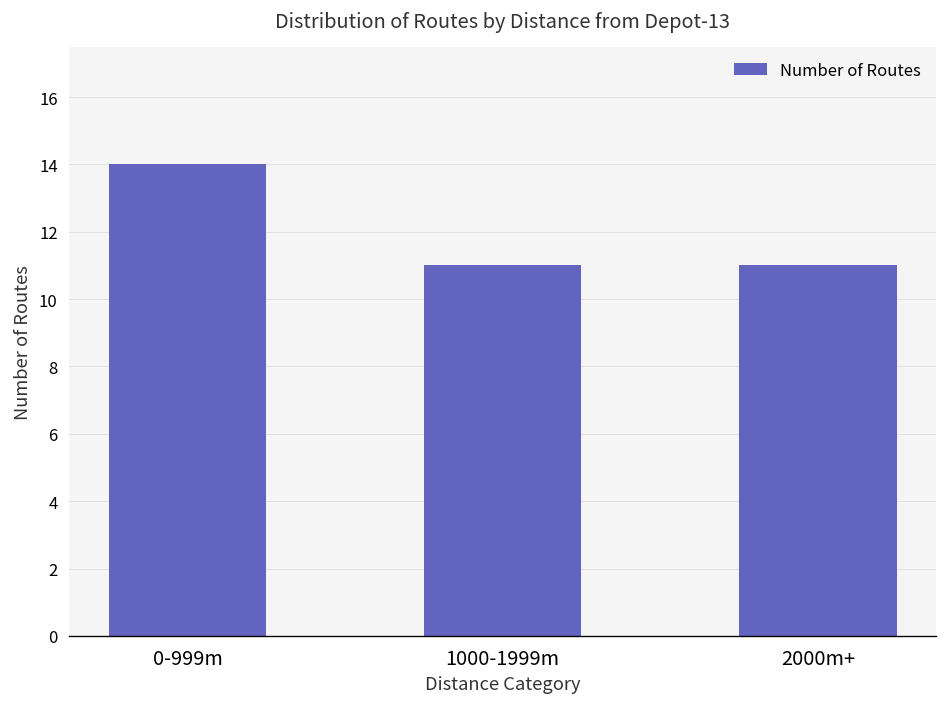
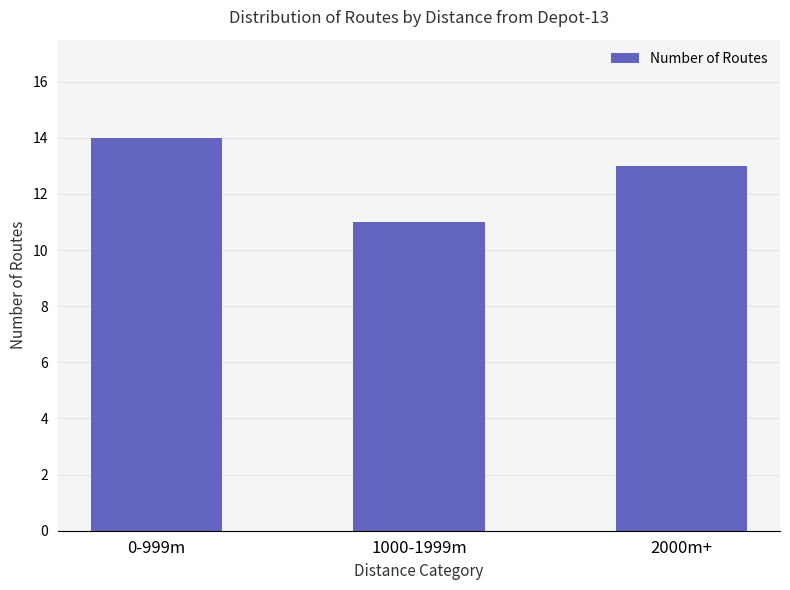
2000m+: 11 -> 13
